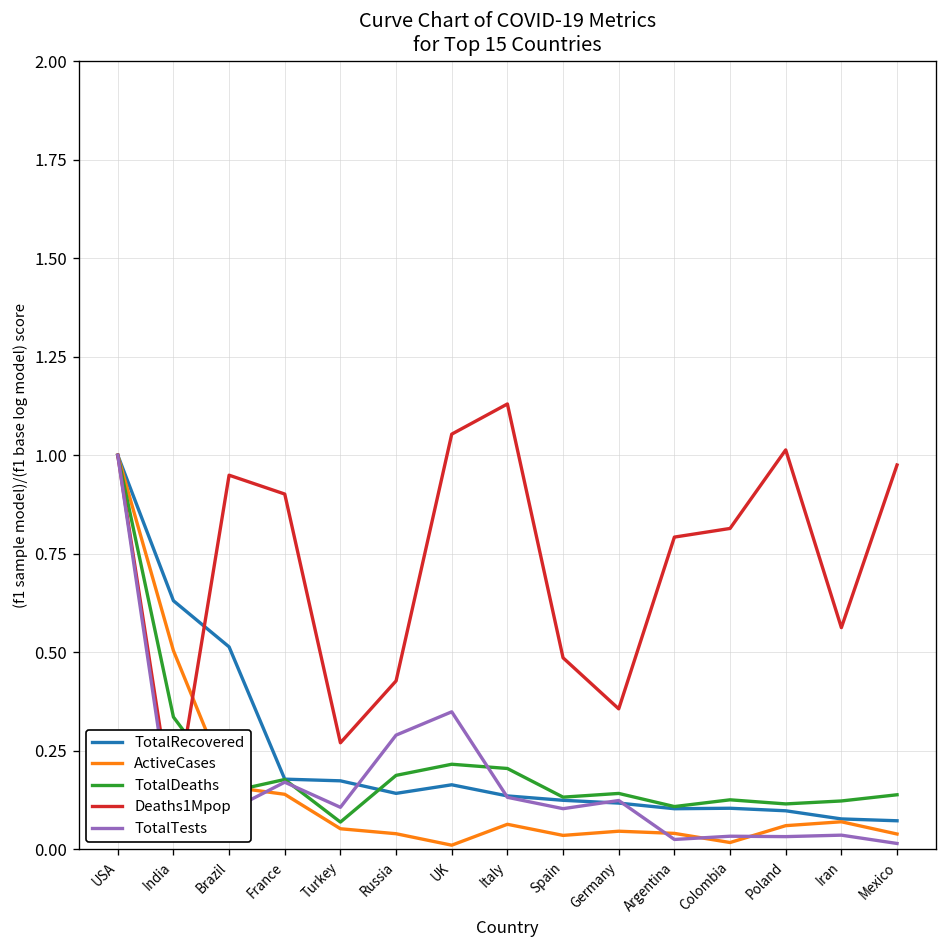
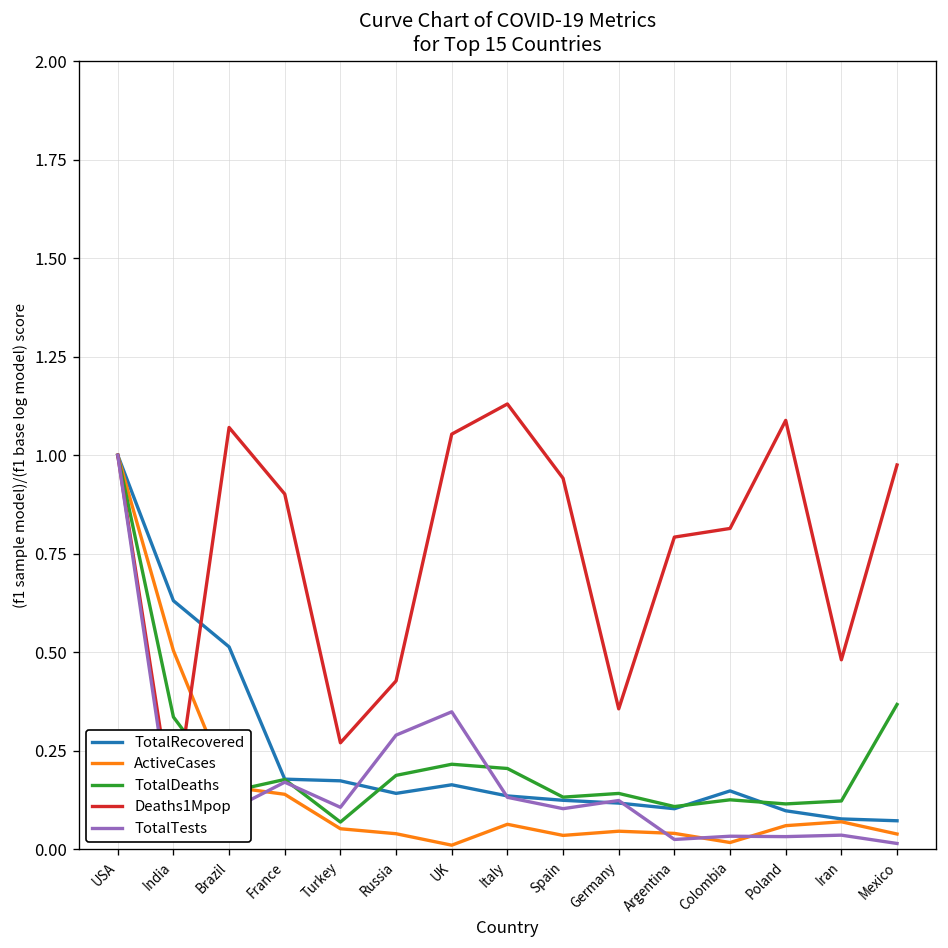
Deaths1Mpop, Brazil: 0.95 -> 1.07
Deaths1Mpop, Spain: 0.49 -> 0.94
TotalRecovered, Colombia: 0.10 -> 0.15
Deaths1Mpop, Poland: 1.01 -> 1.09
Deaths1Mpop, Iran: 0.56 -> 0.48
TotalDeaths, Mexico: 0.14 -> 0.37
